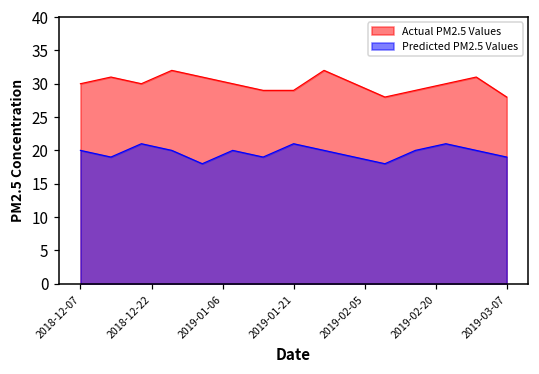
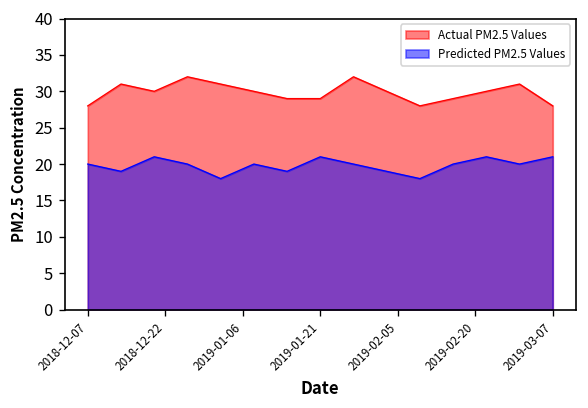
Actual PM2.5 Values, 2018-12-07: 30 -> 28
Predicted PM2.5 Values, 2019-03-07: 19 -> 21
